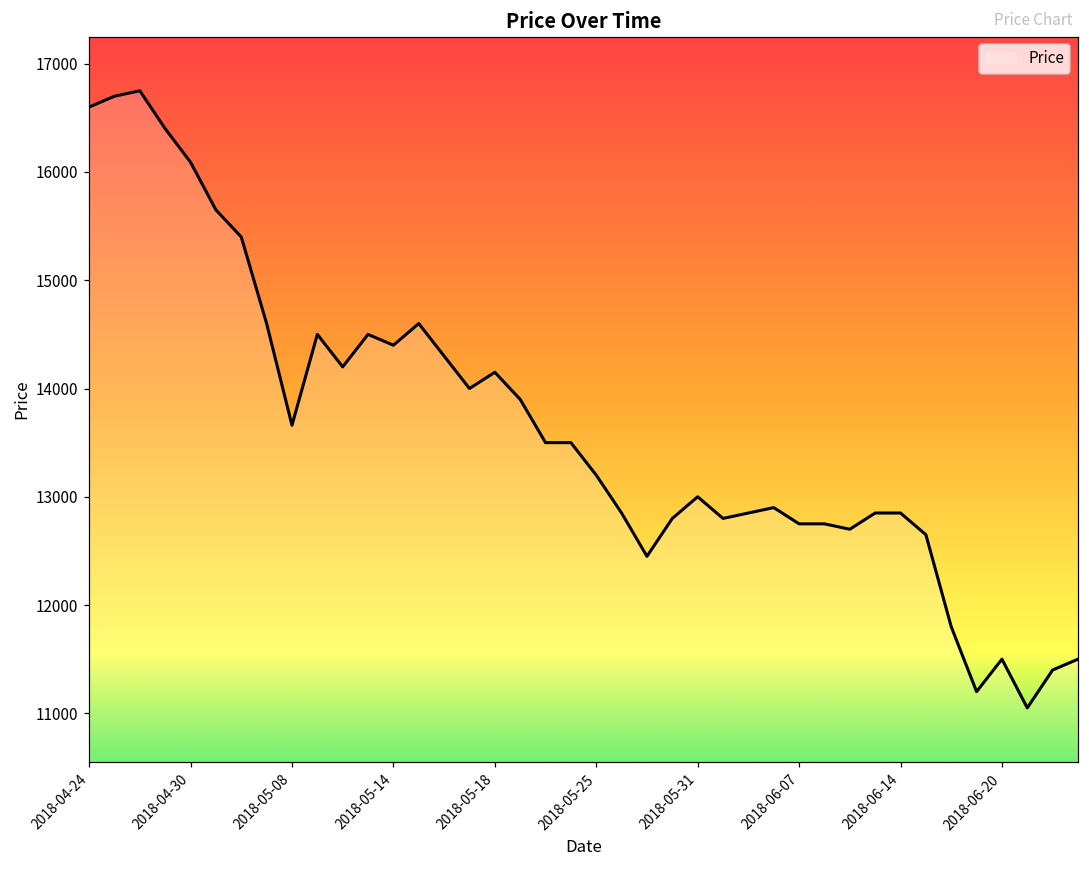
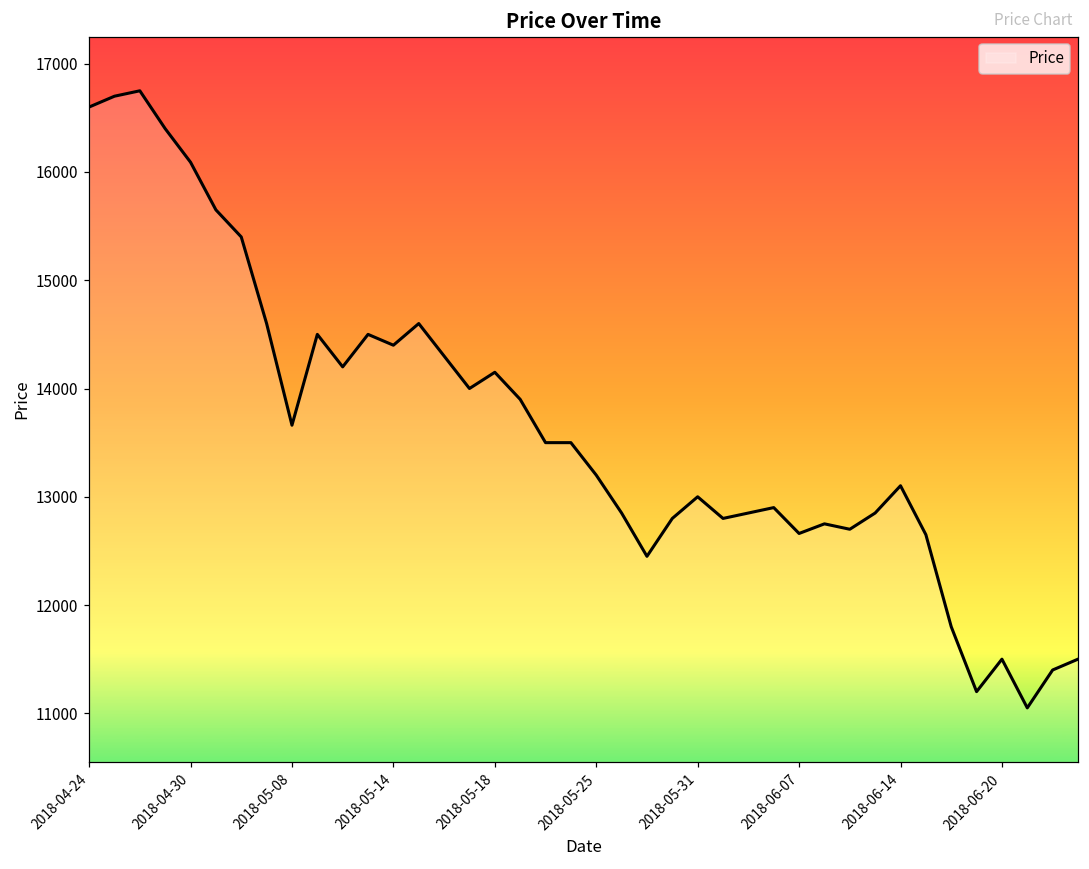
2018-06-07: 12800 -> 12700
2018-06-14: 12900 -> 13100
